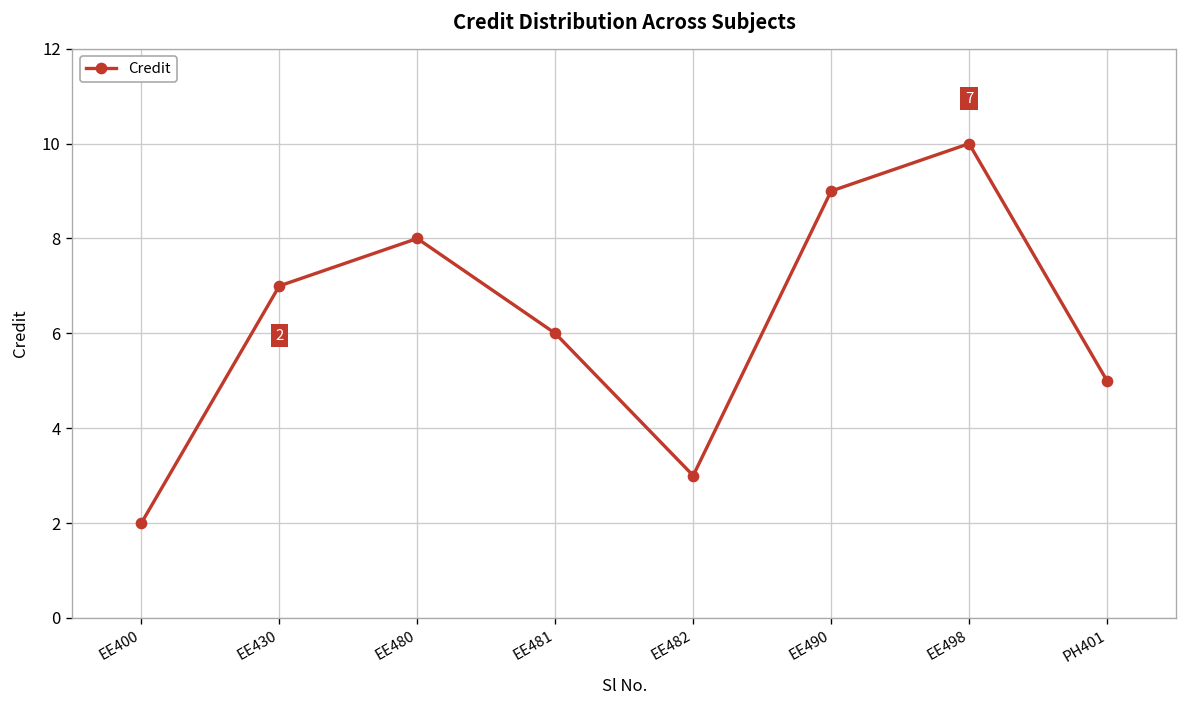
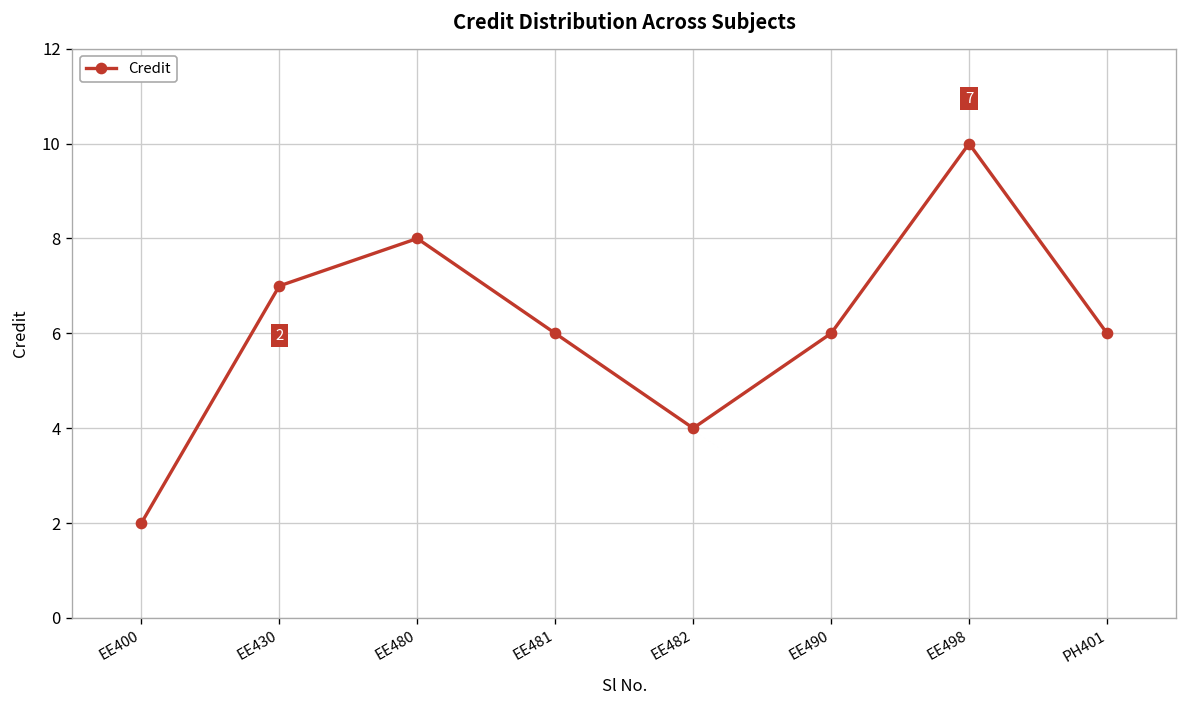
EE482: 3 -> 4
EE490: 9 -> 6
PH401: 5 -> 6
